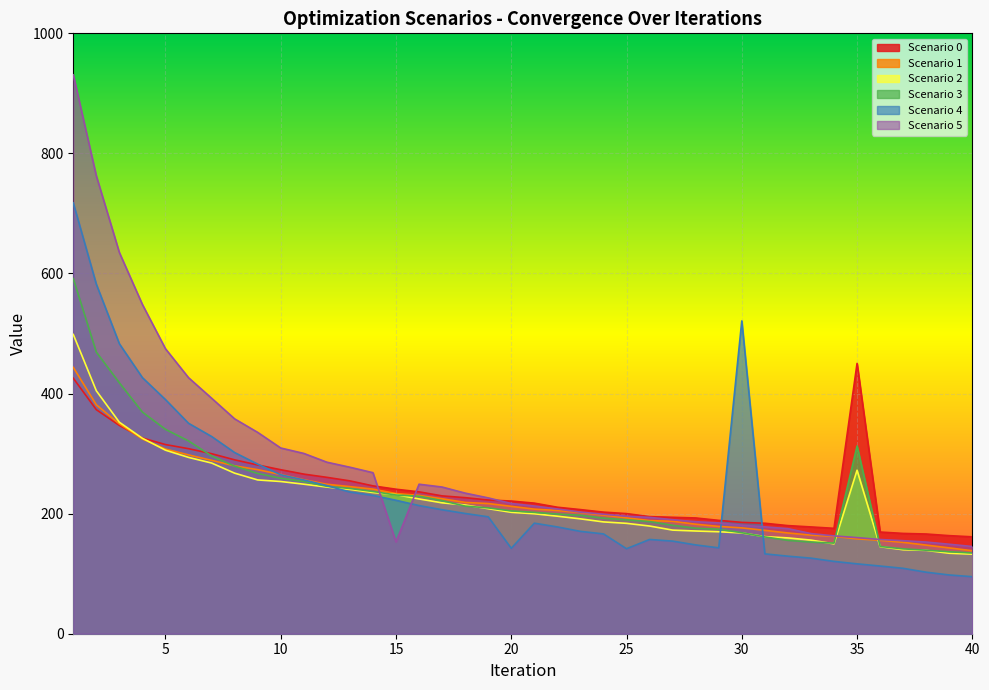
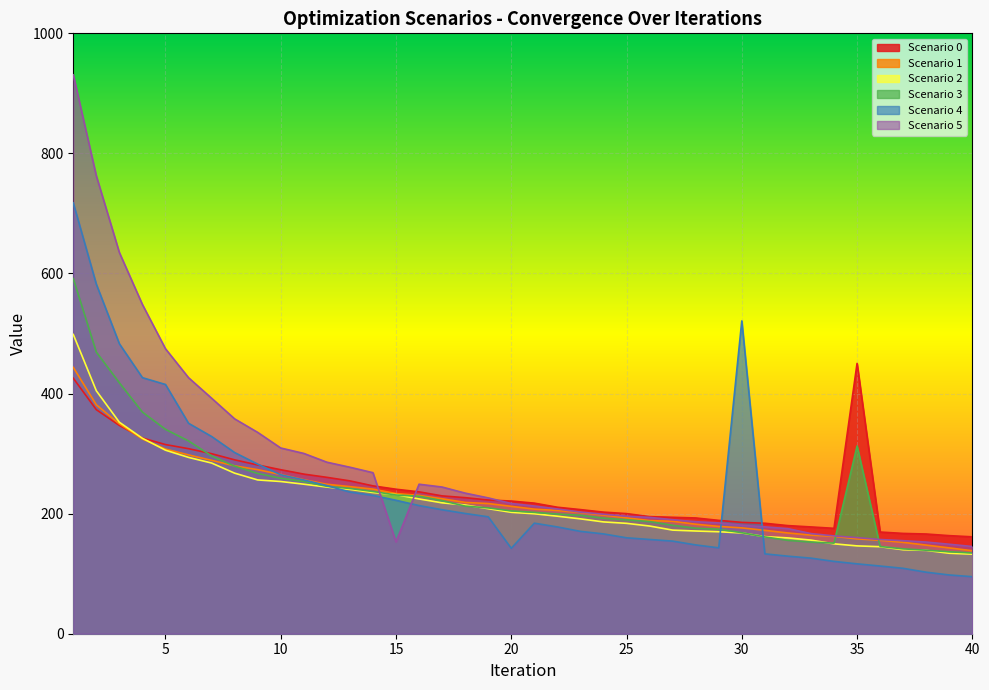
Scenario 4, 5: 390 -> 420
Scenario 4, 25: 140 -> 160
Scenario 2, 35: 270 -> 150
